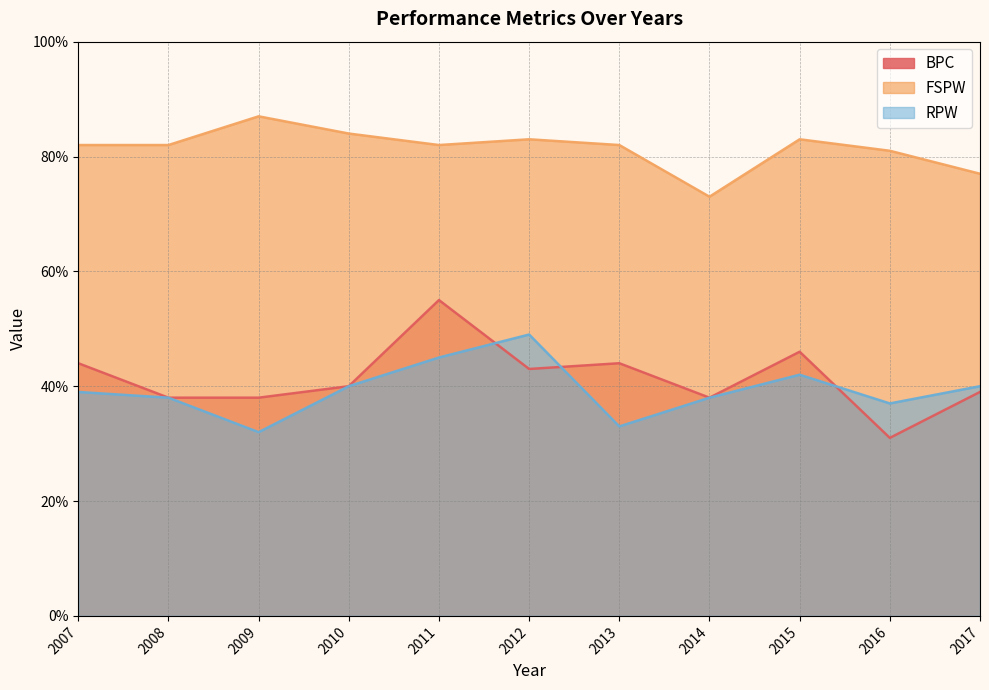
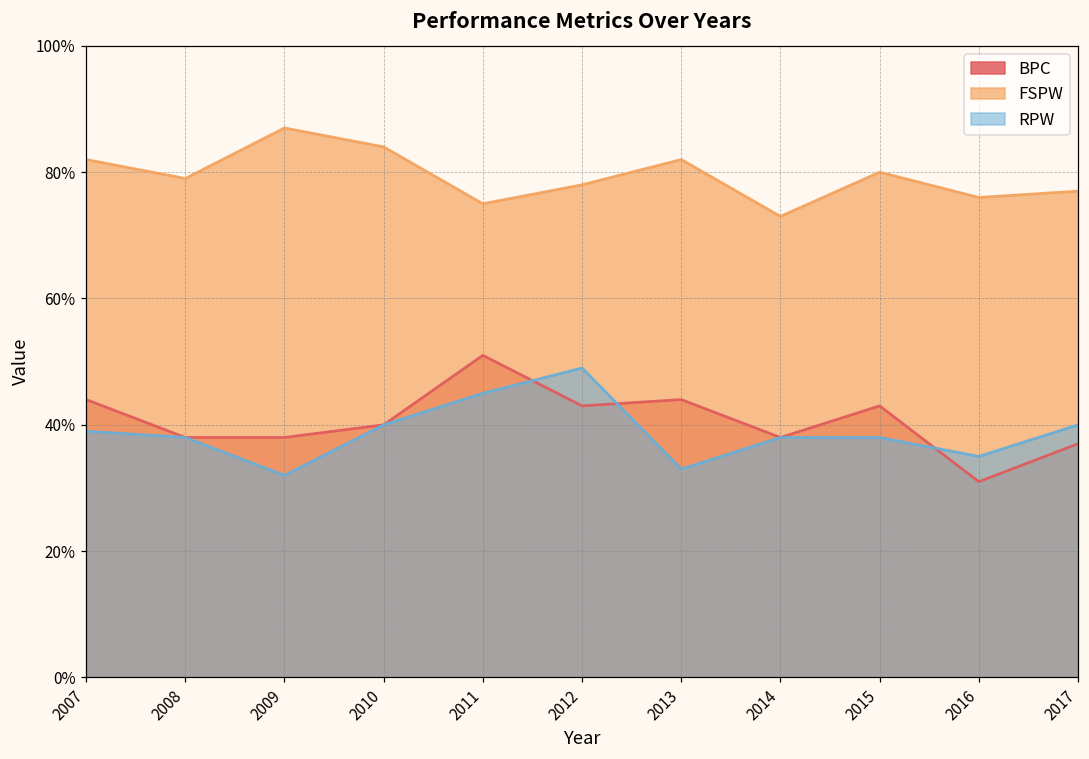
FSPW, 2008: 82% -> 79%
BPC, 2011: 55% -> 51%
FSPW, 2011: 82% -> 75%
FSPW, 2012: 83% -> 78%
BPC, 2015: 46% -> 43%
FSPW, 2015: 83% -> 80%
RPW, 2015: 42% -> 38%
FSPW, 2016: 81% -> 76%
RPW, 2016: 37% -> 35%
BPC, 2017: 39% -> 37%
